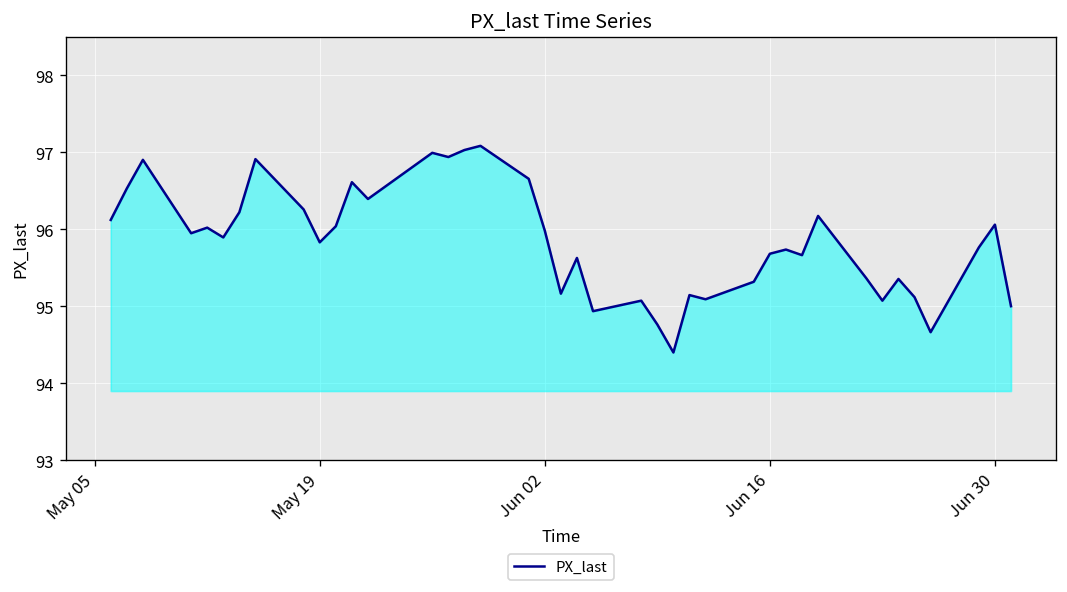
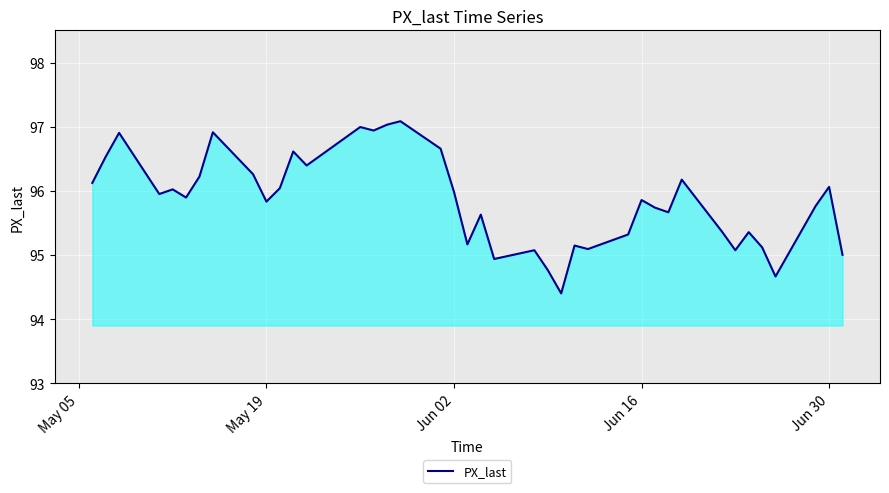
Jun 16: 95.7 -> 95.9
